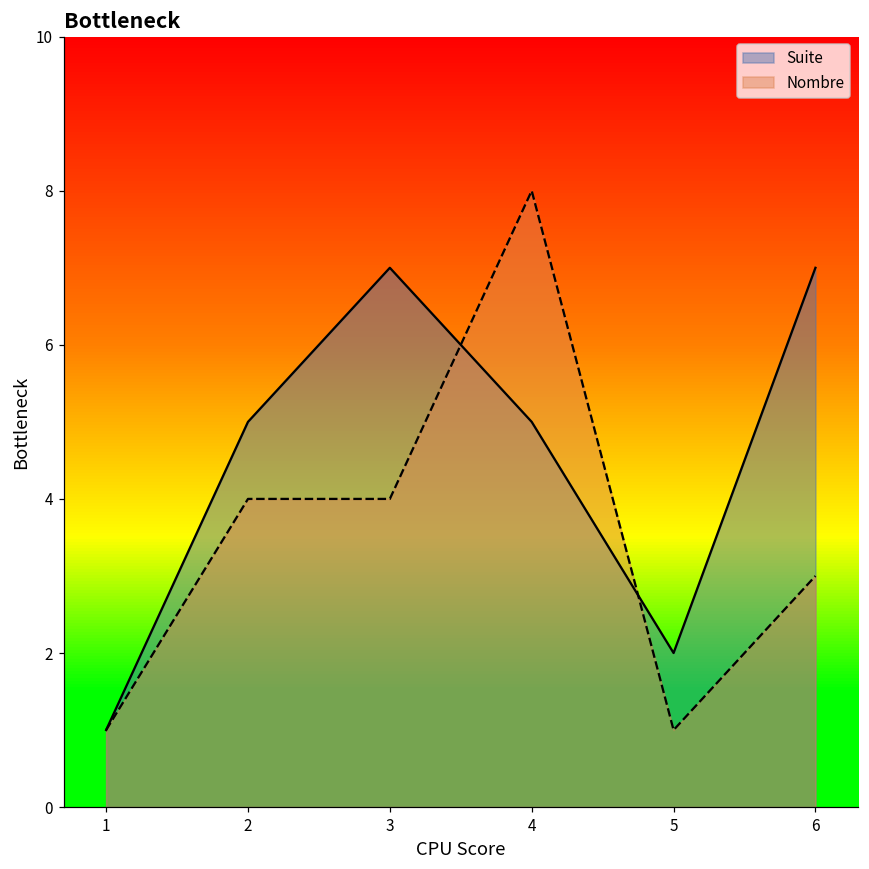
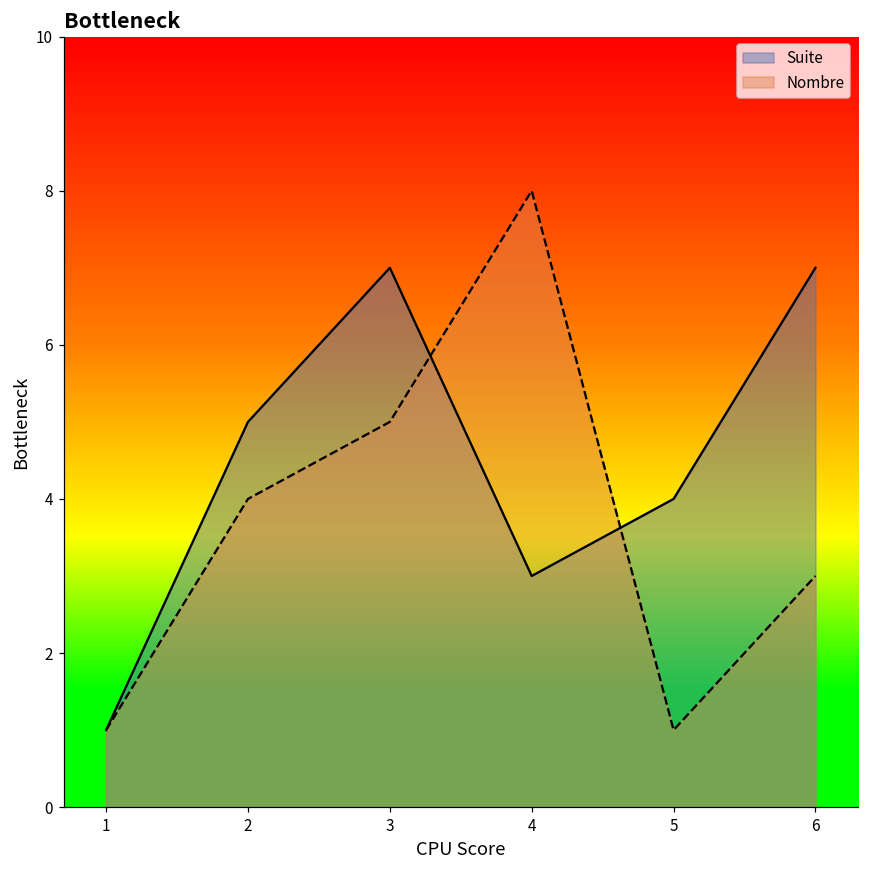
Nombre, 3: 4 -> 5
Suite, 4: 5 -> 3
Suite, 5: 2 -> 4
